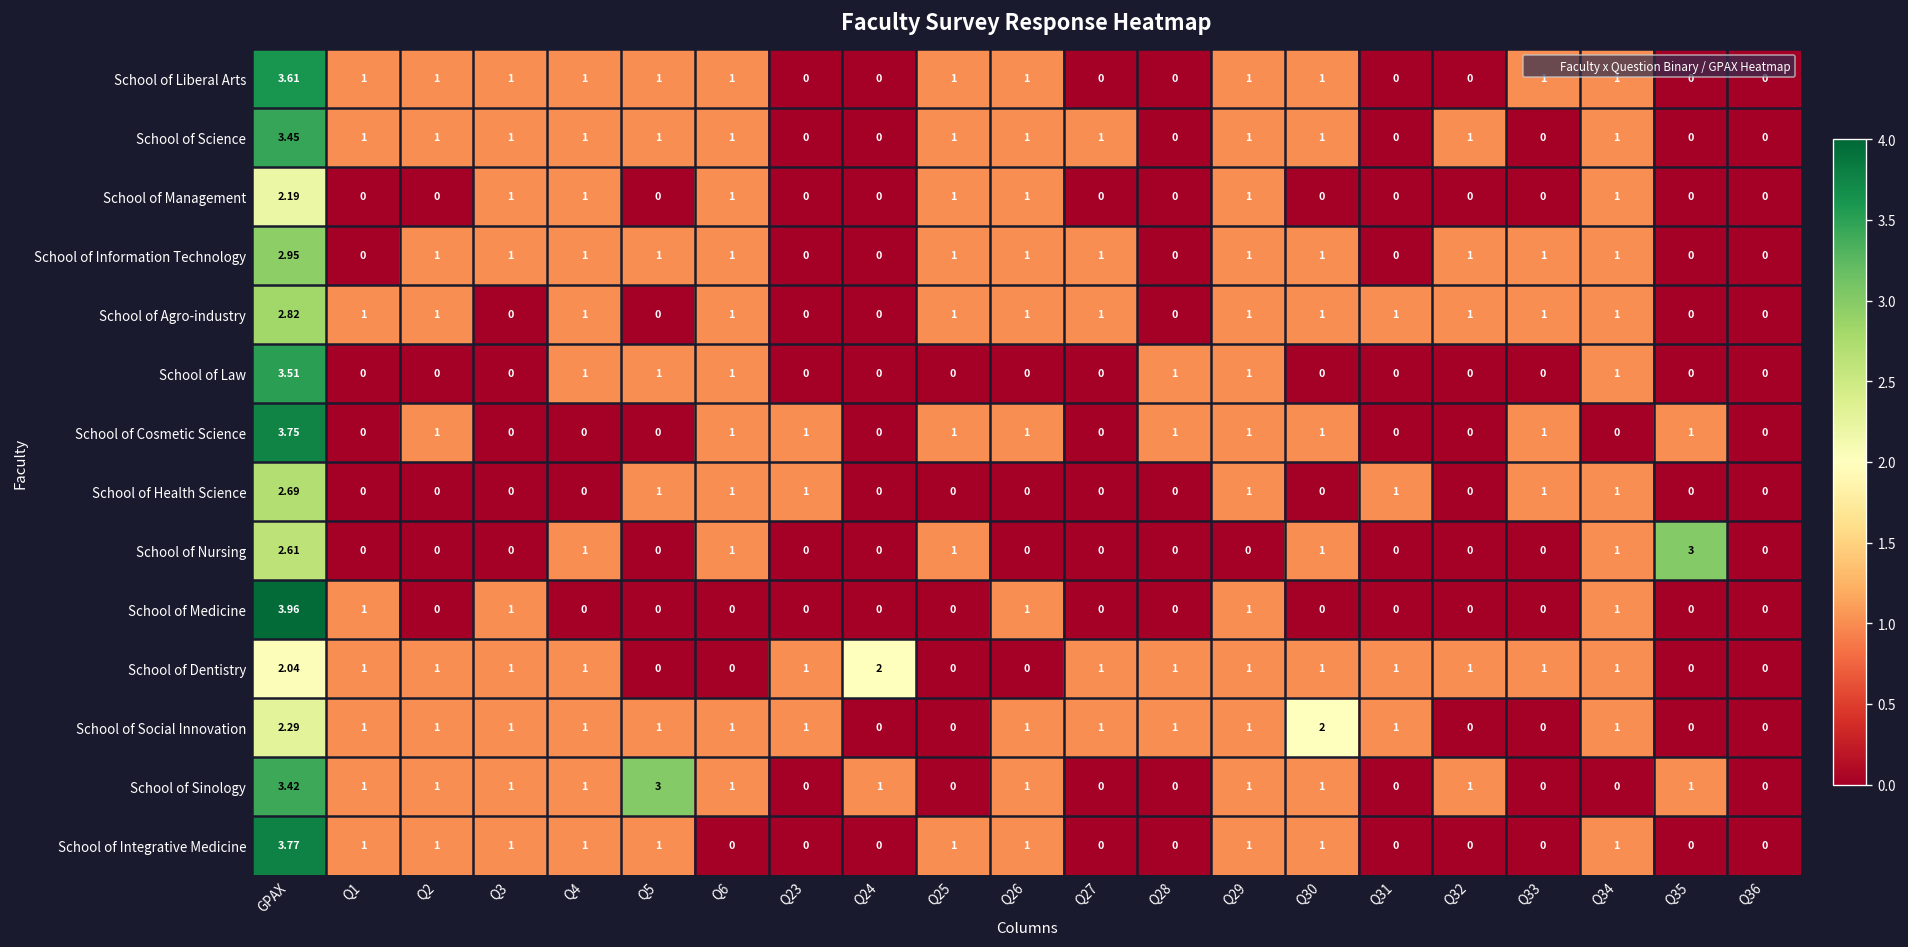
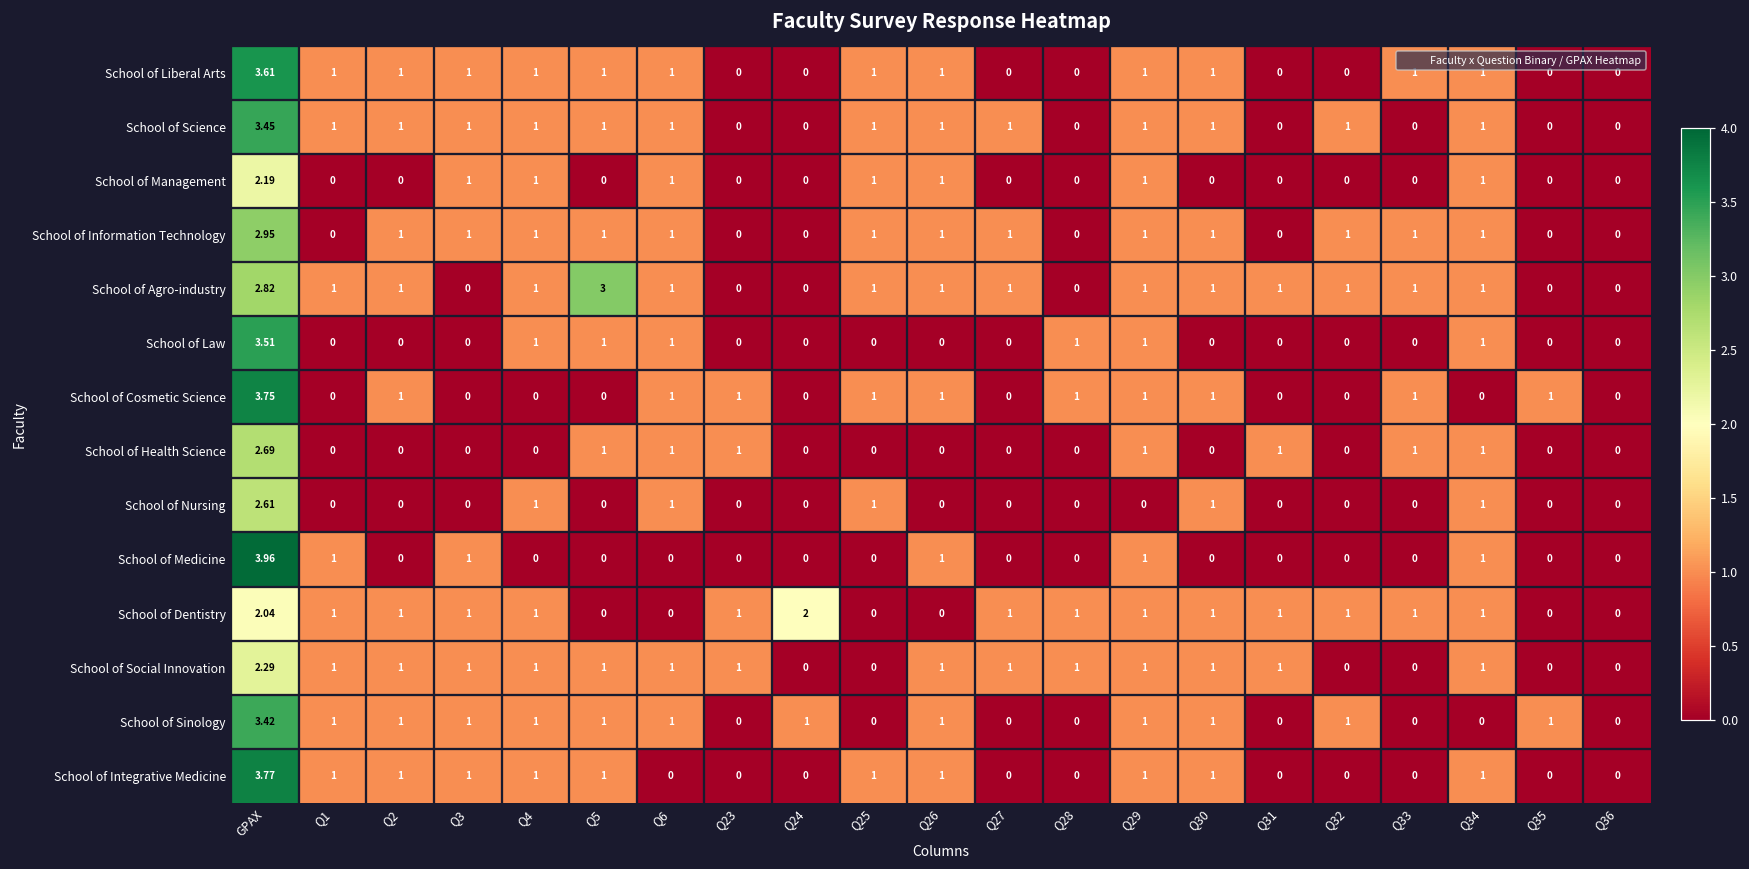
School of Agro-industry, Q5: 0 -> 3
School of Nursing, Q35: 3 -> 0
School of Social Innovation, Q30: 2 -> 1
School of Sinology, Q5: 3 -> 1
